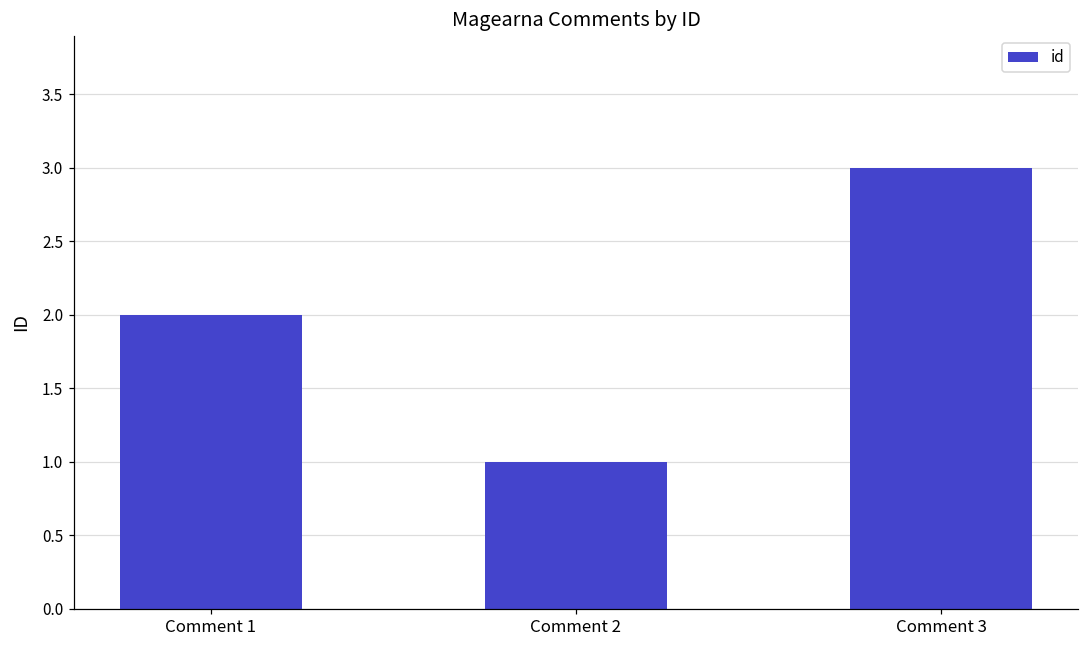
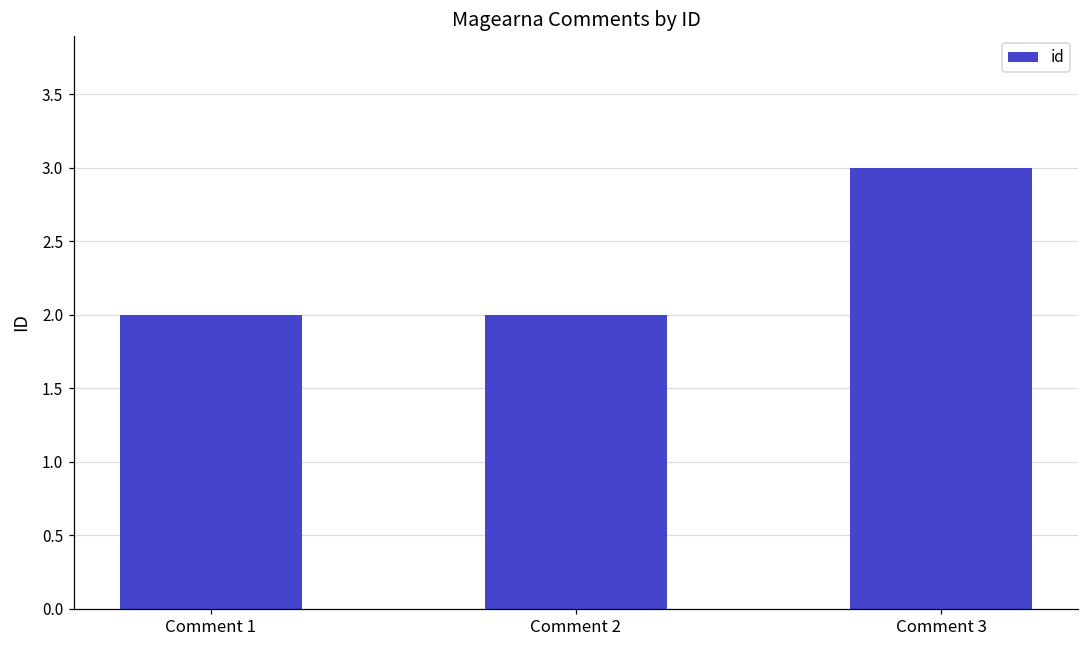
Comment 2: 1 -> 2
